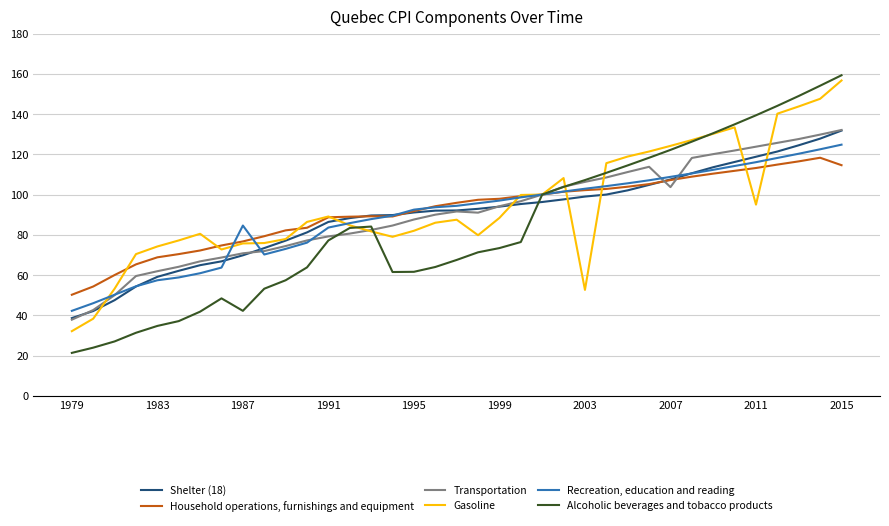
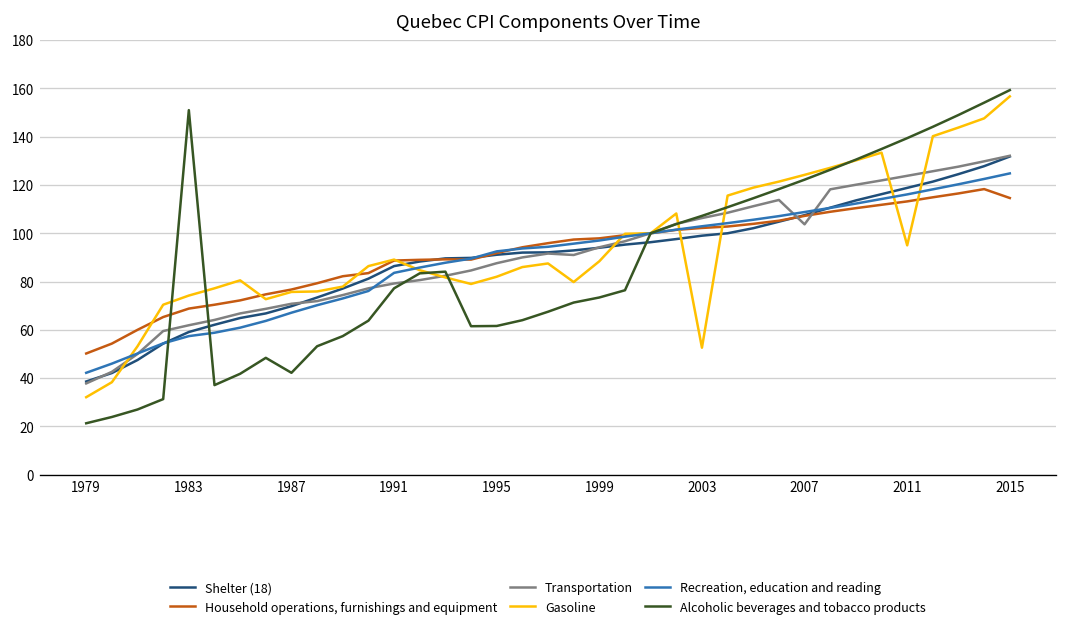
Alcoholic beverages and tobacco products, 1983: 35 -> 151
Recreation, education and reading, 1987: 85 -> 67
